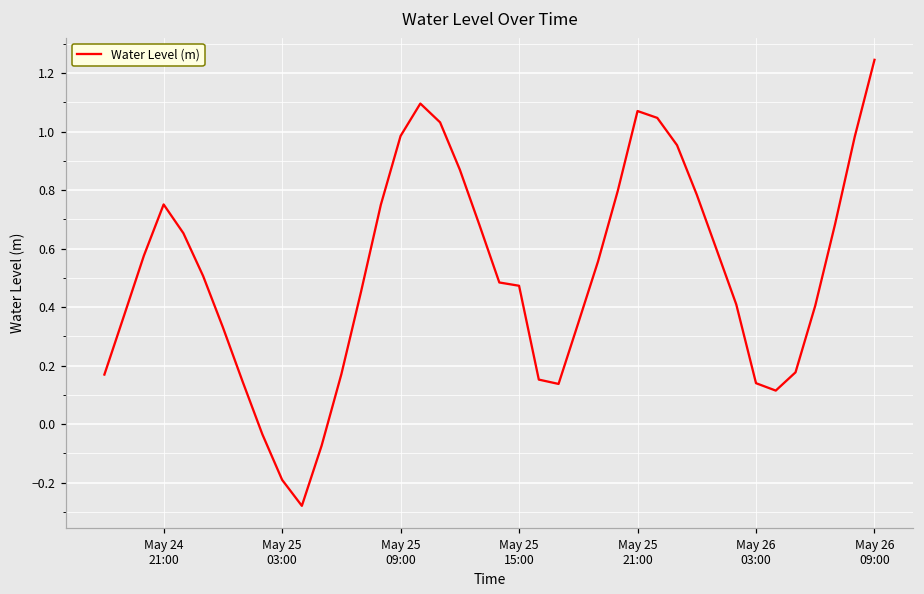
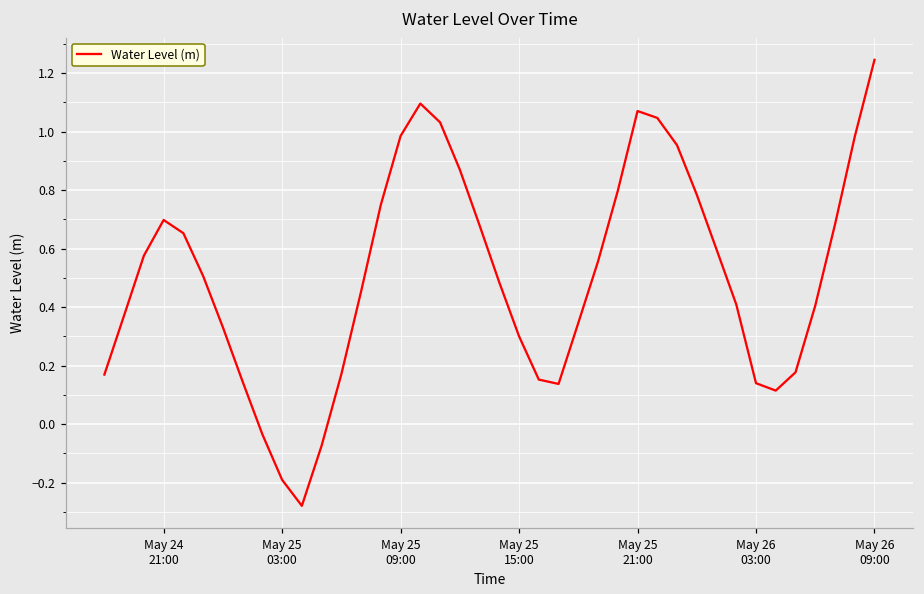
May 24 21:00: 0.75 -> 0.70
May 25 15:00: 0.47 -> 0.30
